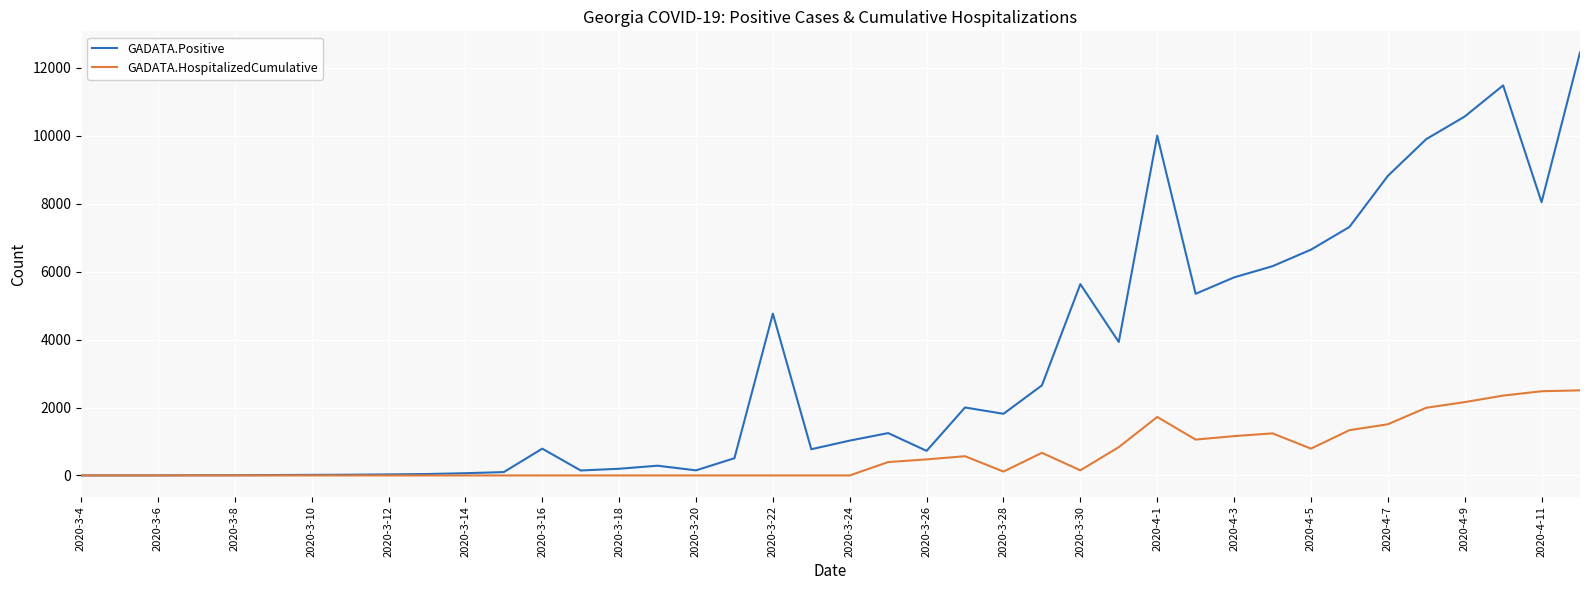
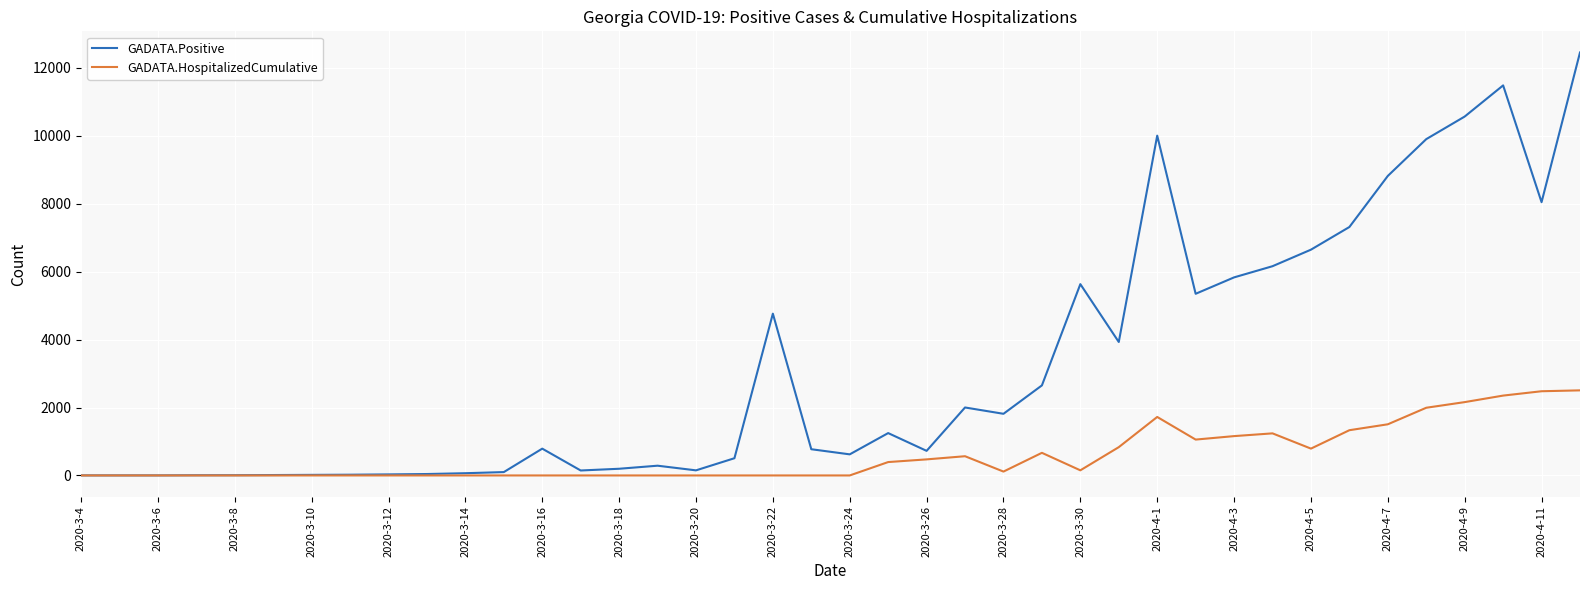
GADATA.Positive, 2020-3-24: 1000 -> 600
